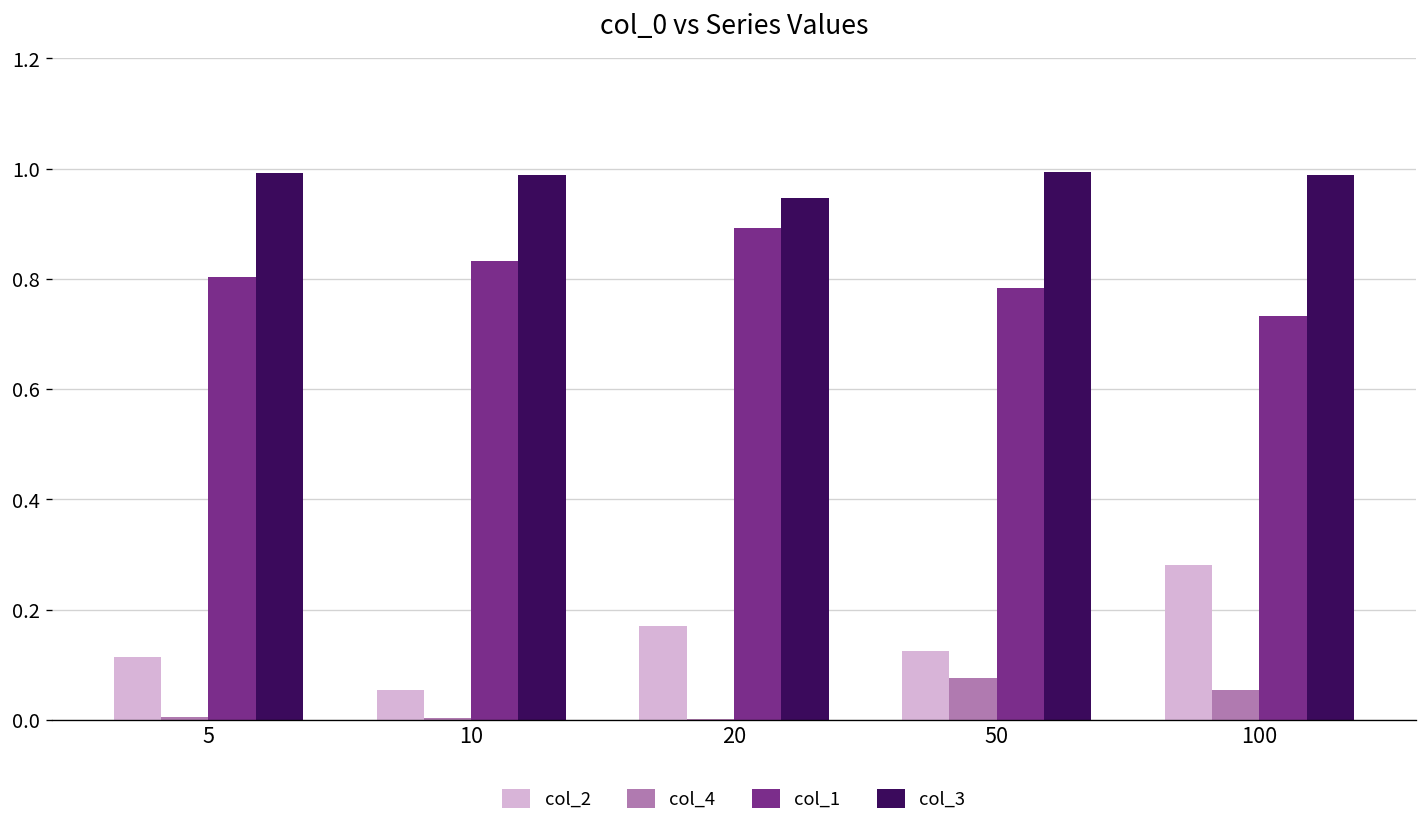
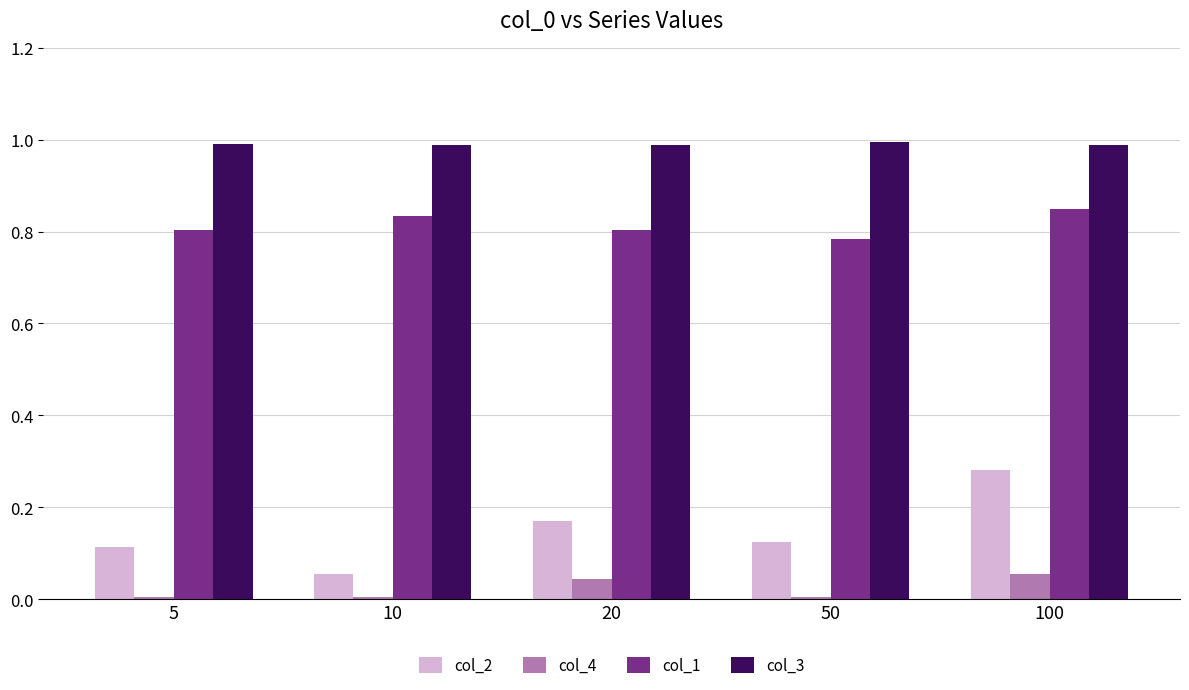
col_4, 20: 0.00 -> 0.04
col_1, 20: 0.89 -> 0.80
col_3, 20: 0.95 -> 0.99
col_4, 50: 0.08 -> 0.00
col_1, 100: 0.73 -> 0.85
